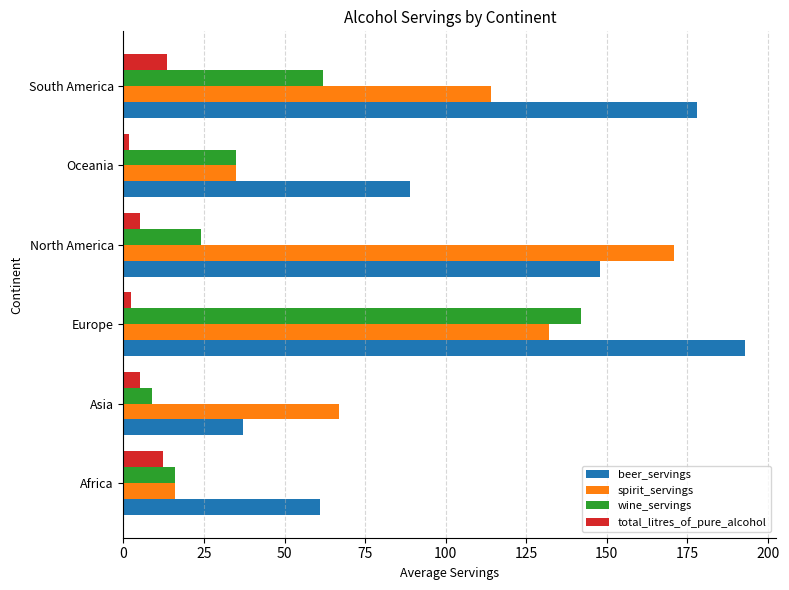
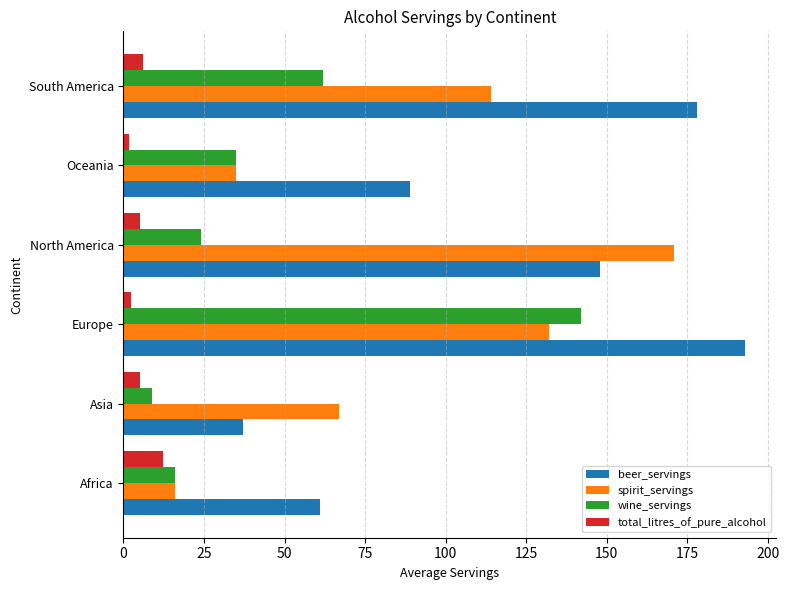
total_litres_of_pure_alcohol, South America: 14 -> 6
